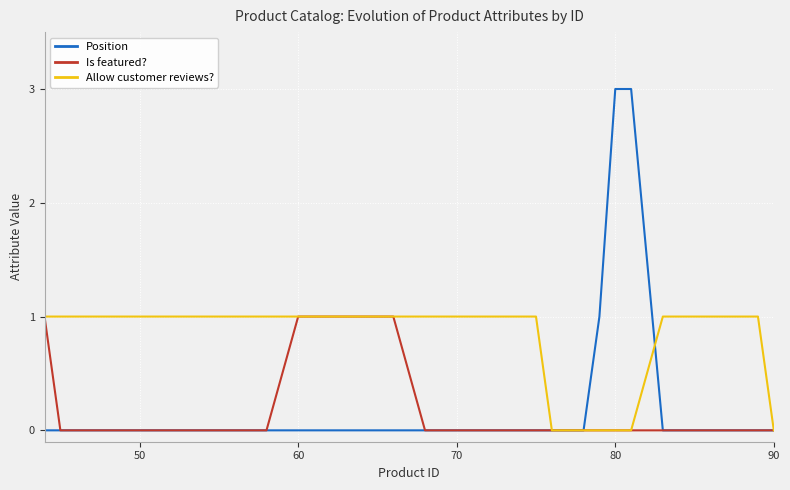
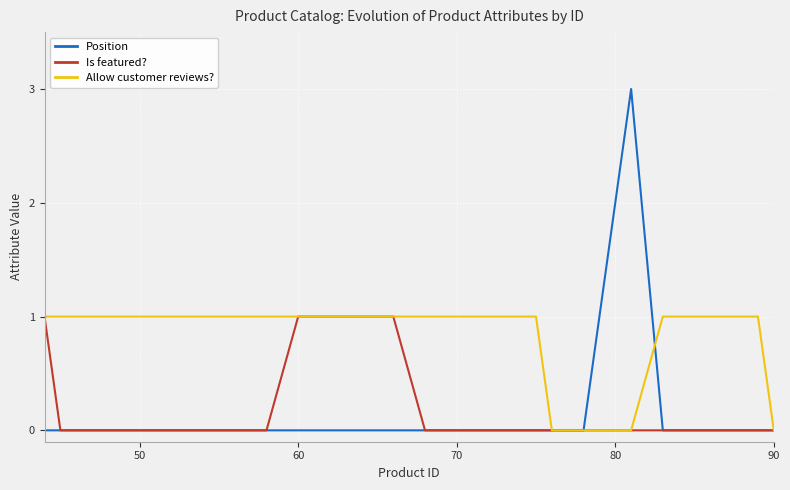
Position, 80: 3 -> 2
